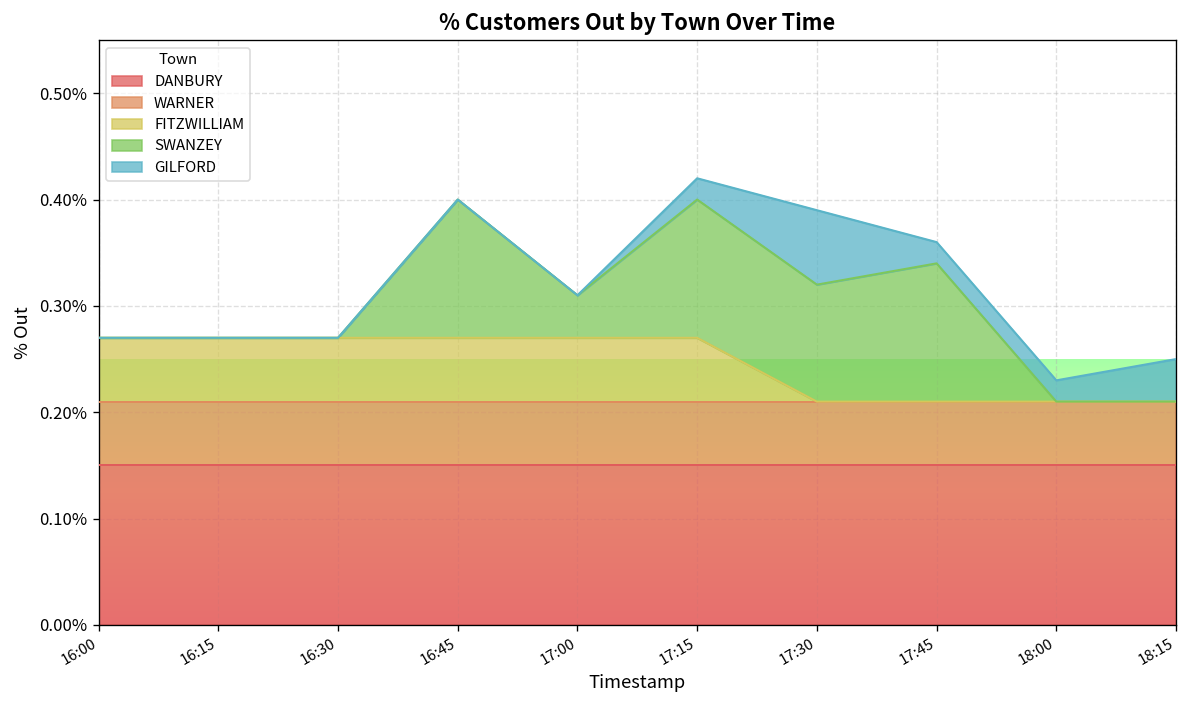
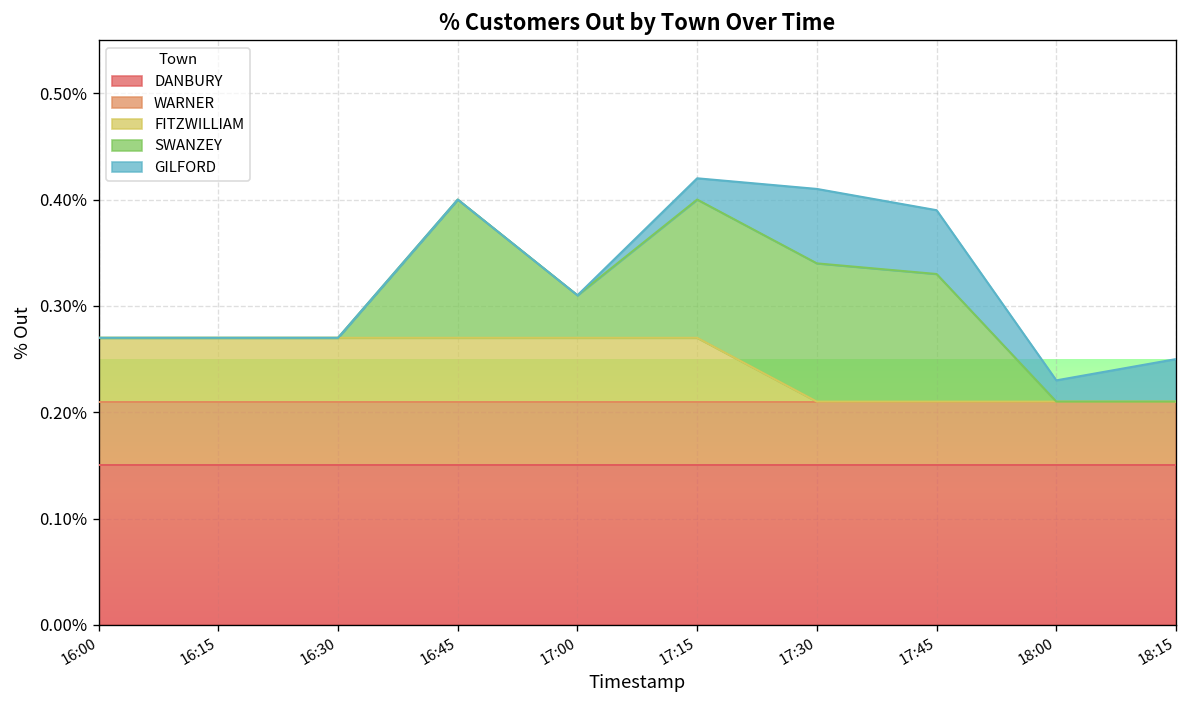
SWANZEY, 17:30: 0.11% -> 0.13%
SWANZEY, 17:45: 0.13% -> 0.12%
GILFORD, 17:45: 0.02% -> 0.06%
